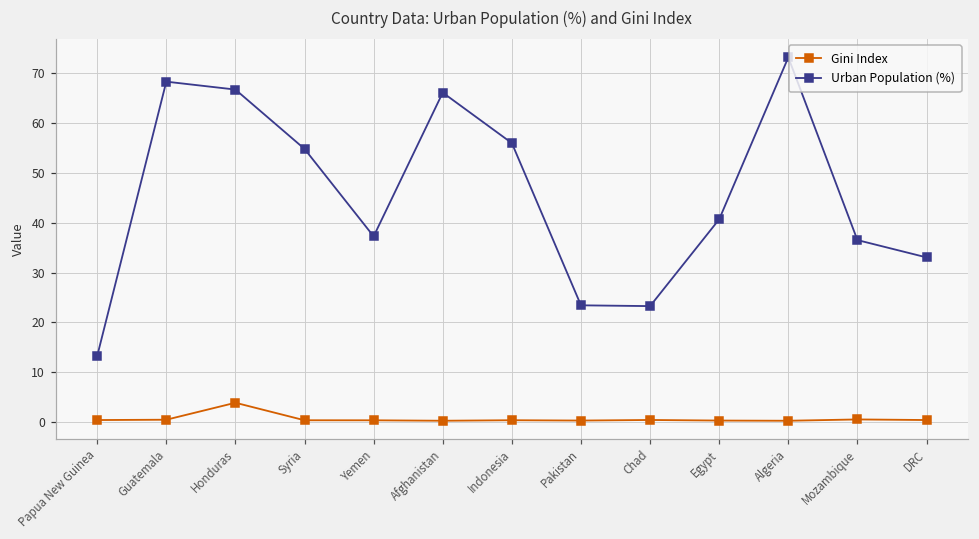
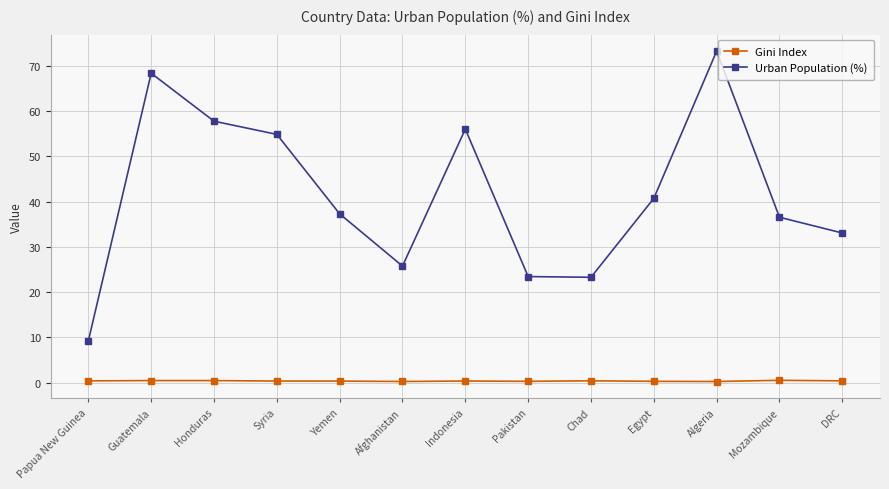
Urban Population (%), Papua New Guinea: 13 -> 9
Gini Index, Honduras: 4 -> 0
Urban Population (%), Honduras: 67 -> 58
Urban Population (%), Afghanistan: 66 -> 26
